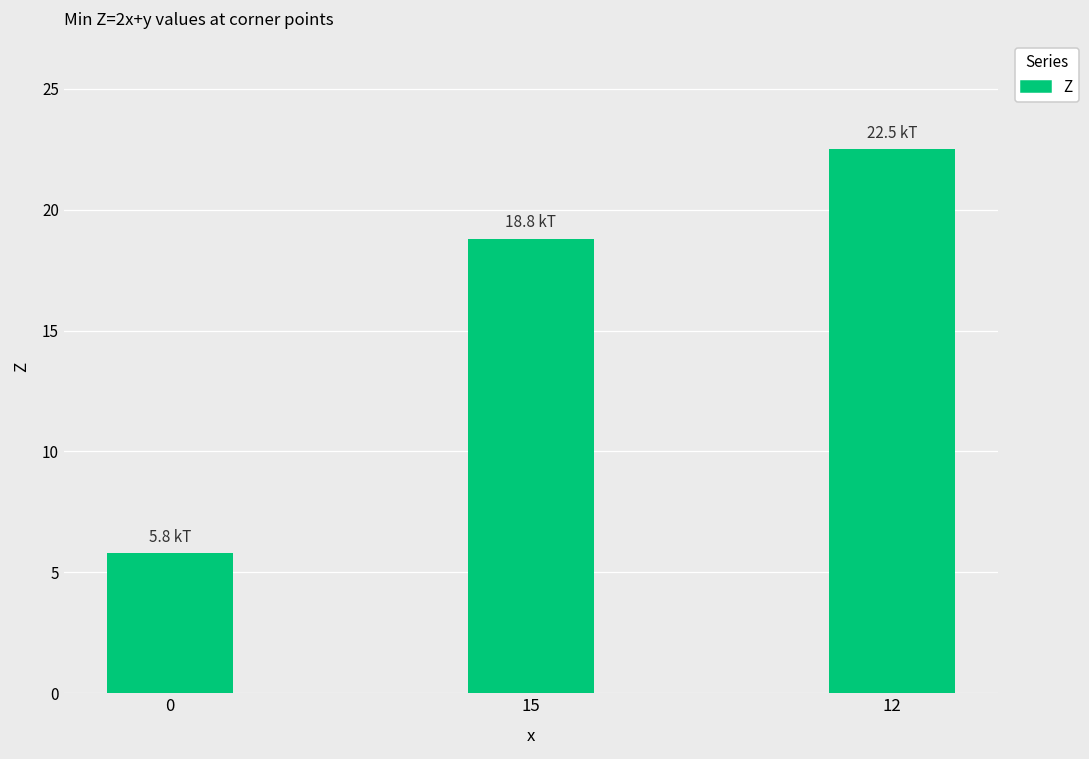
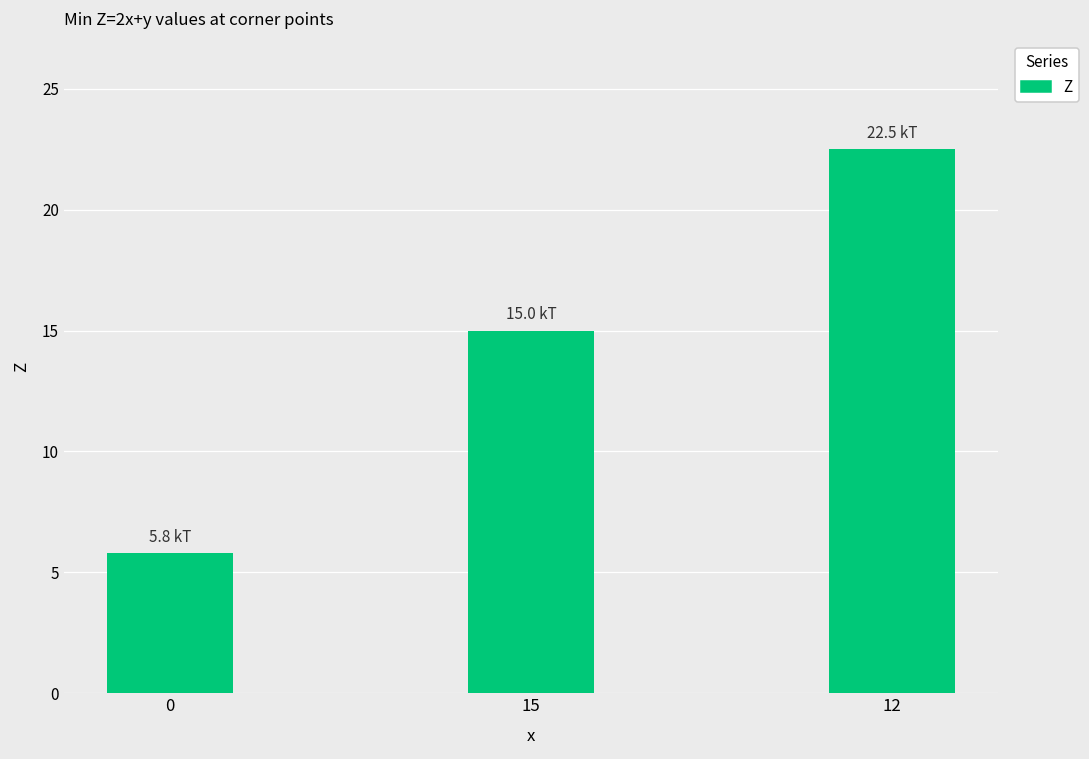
15: 18.8 -> 15.0
